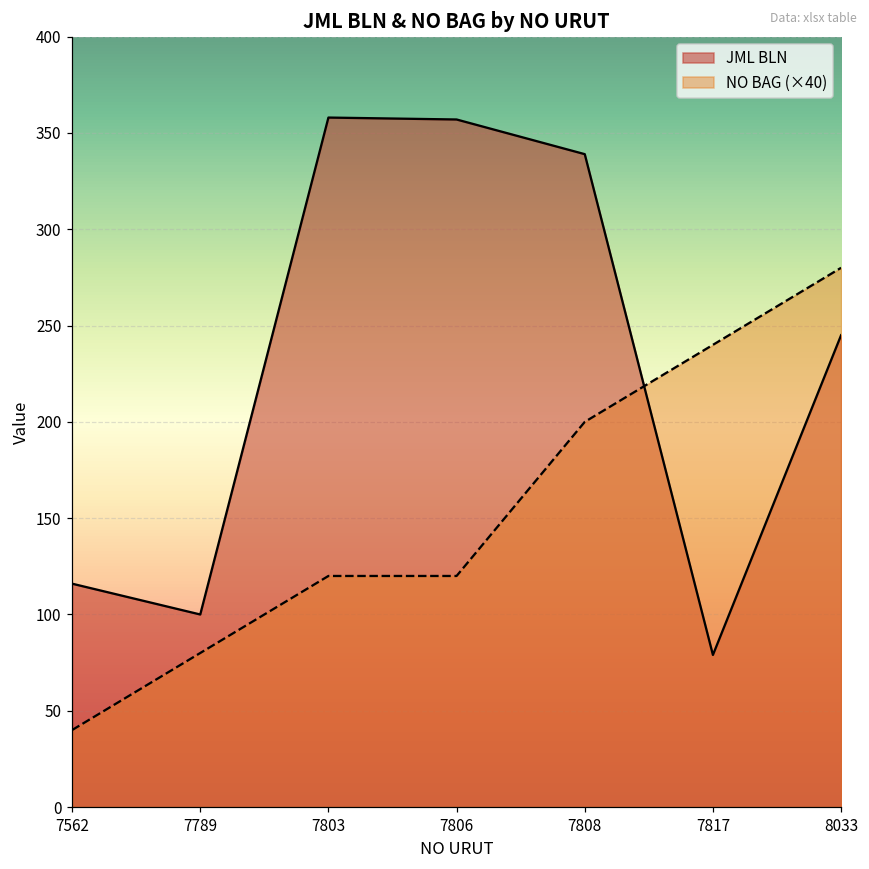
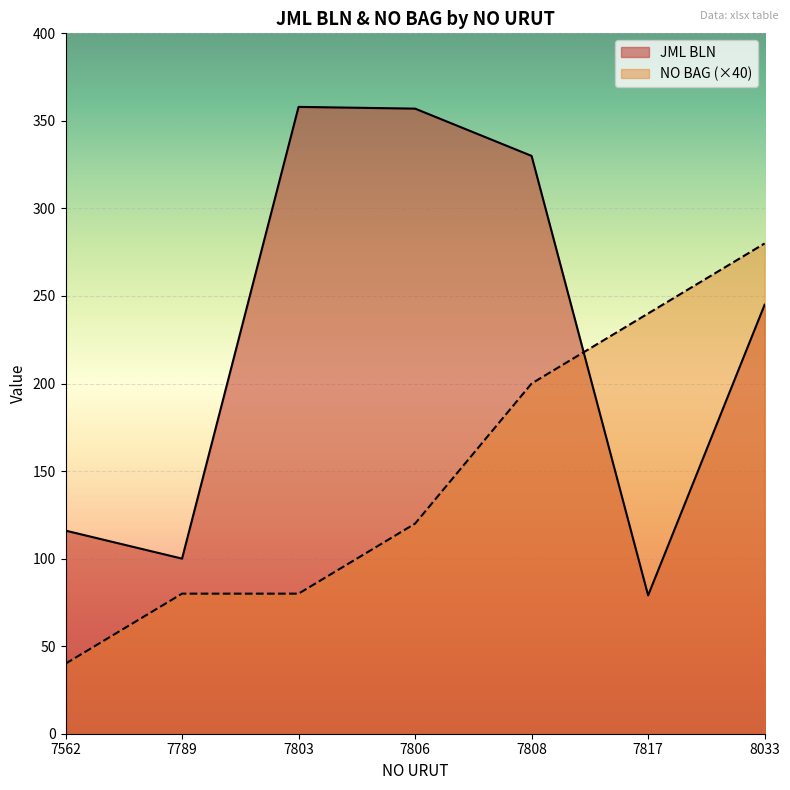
NO BAG (×40), 7803: 120 -> 80
JML BLN, 7808: 339 -> 330
